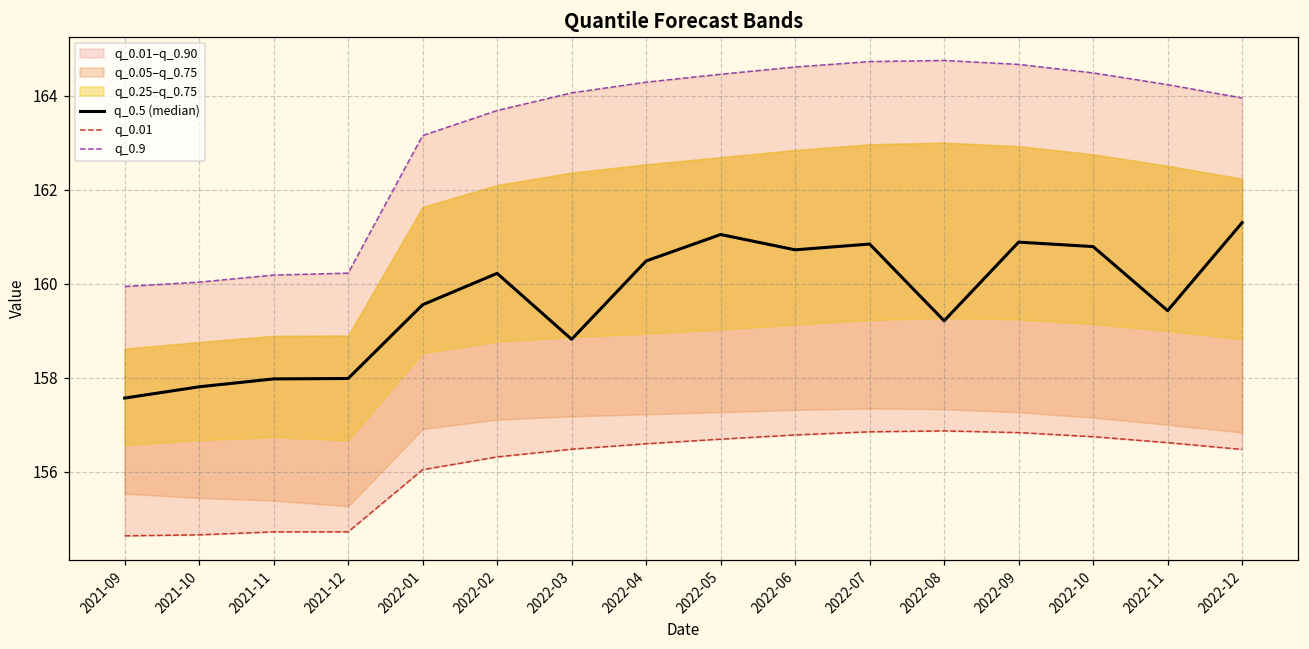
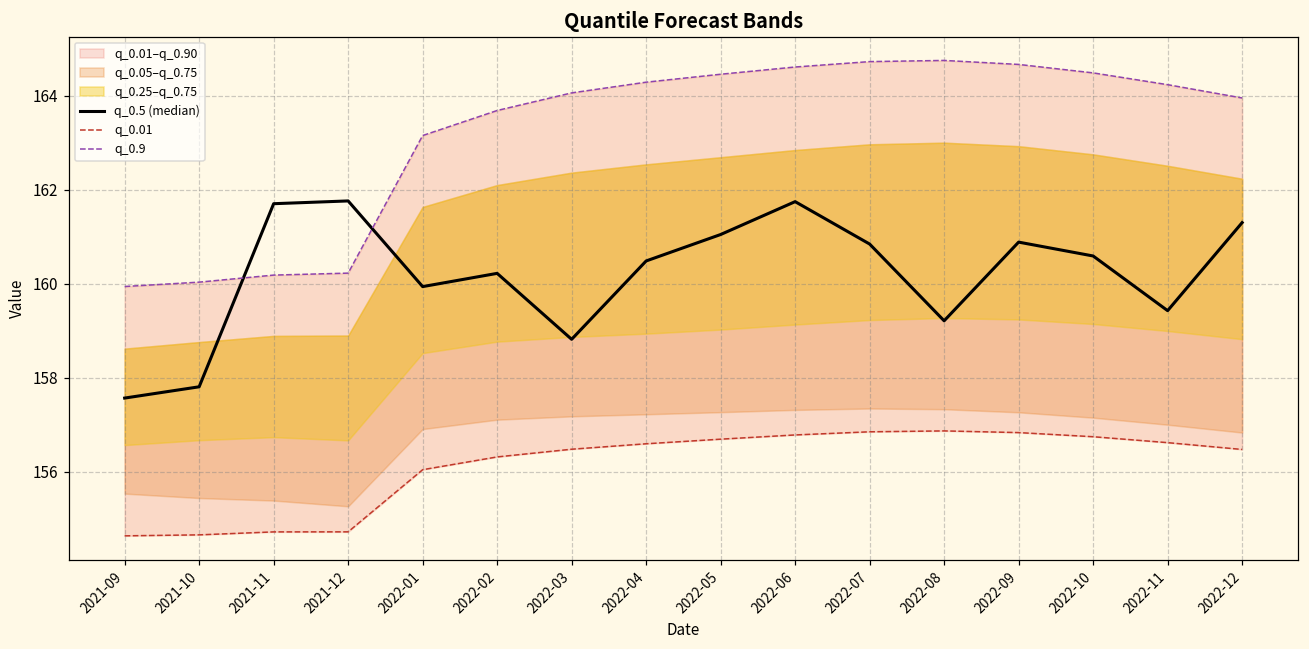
q_0.5 (median), 2021-11: 158.0 -> 161.7
q_0.5 (median), 2021-12: 158.0 -> 161.8
q_0.5 (median), 2022-01: 159.6 -> 159.9
q_0.5 (median), 2022-06: 160.7 -> 161.7
q_0.5 (median), 2022-10: 160.8 -> 160.6
